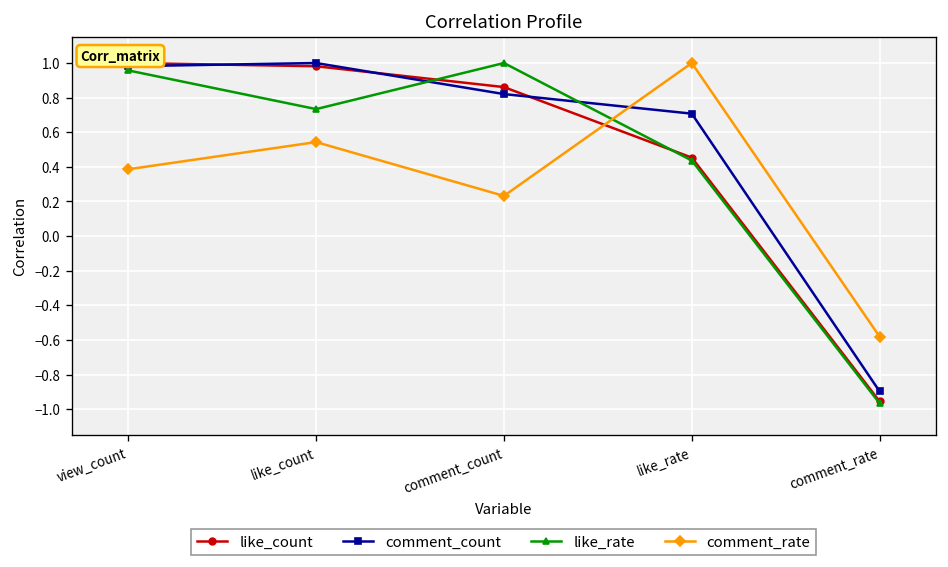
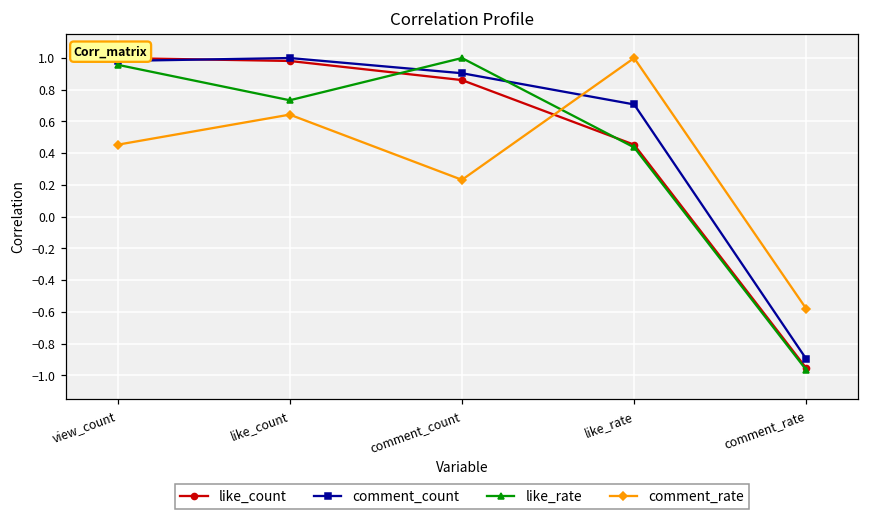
comment_rate, view_count: 0.39 -> 0.45
comment_rate, like_count: 0.54 -> 0.64
comment_count, comment_count: 0.82 -> 0.90
